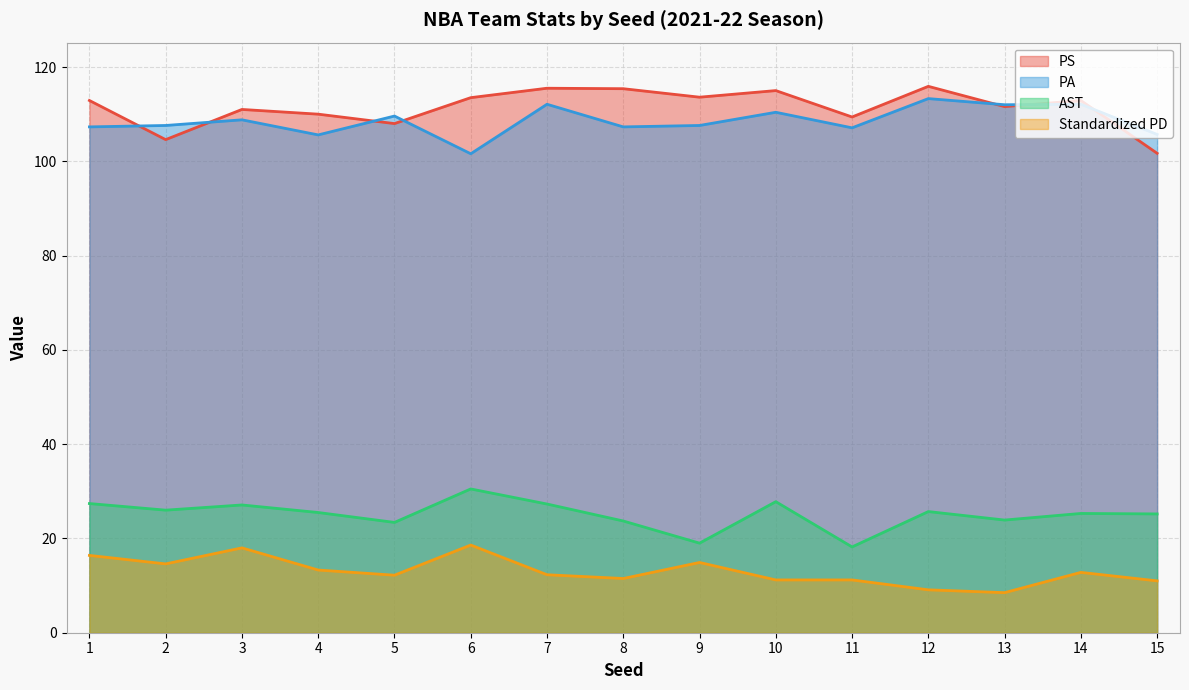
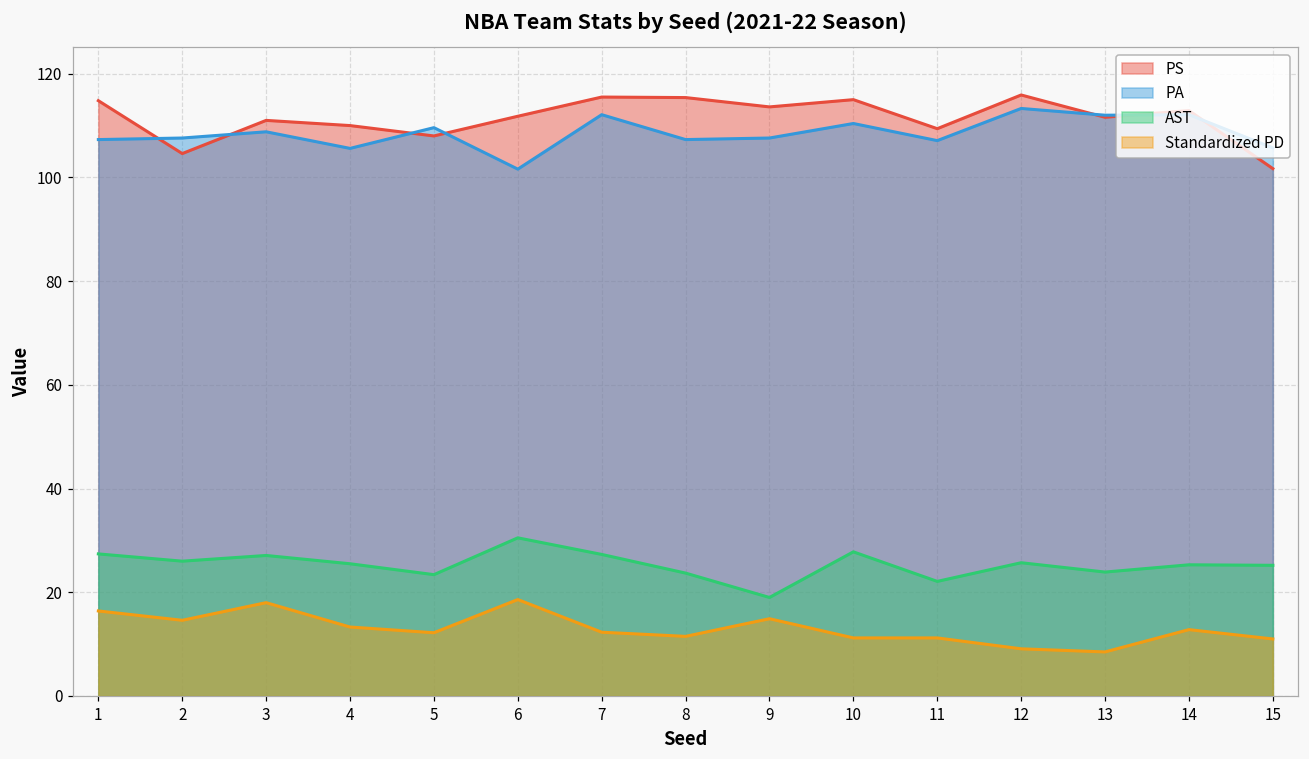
PS, 1: 113 -> 115
PS, 6: 114 -> 112
AST, 11: 18 -> 22
